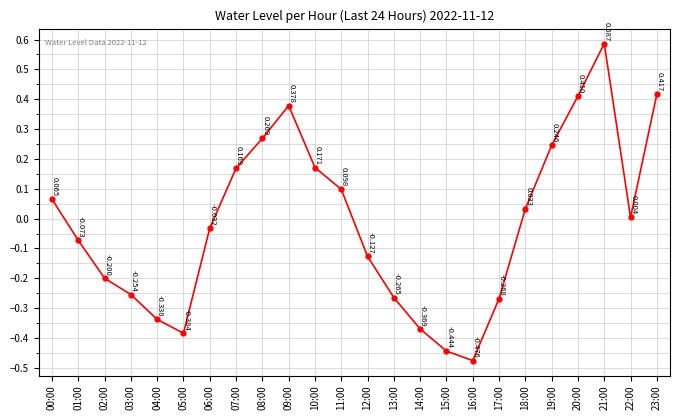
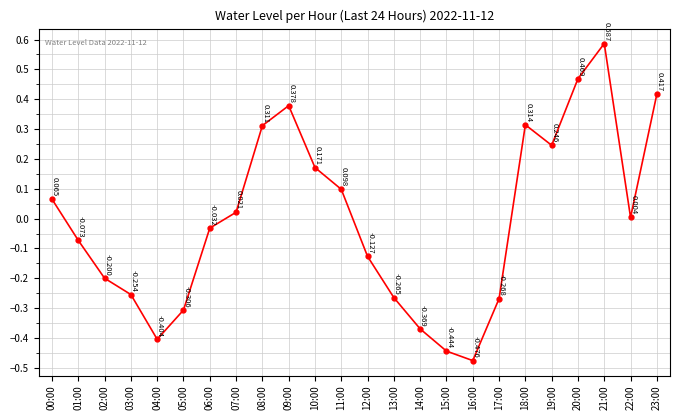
04:00: -0.338 -> -0.404
05:00: -0.384 -> -0.306
07:00: 0.169 -> 0.021
08:00: 0.269 -> 0.311
18:00: 0.033 -> 0.314
20:00: 0.410 -> 0.469
